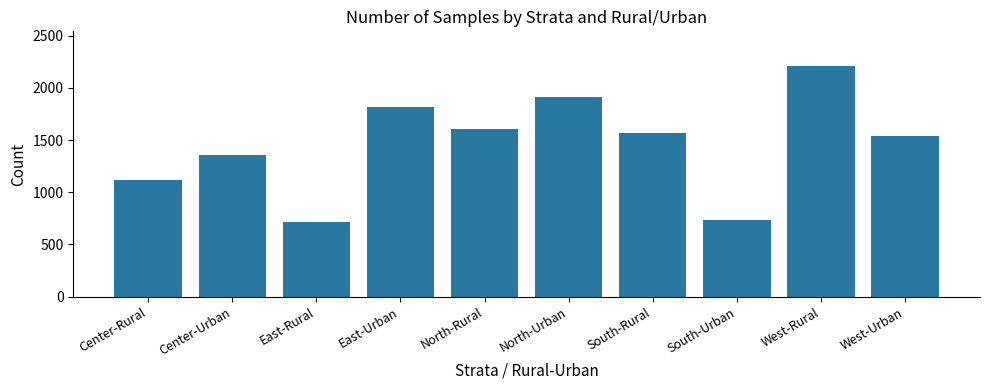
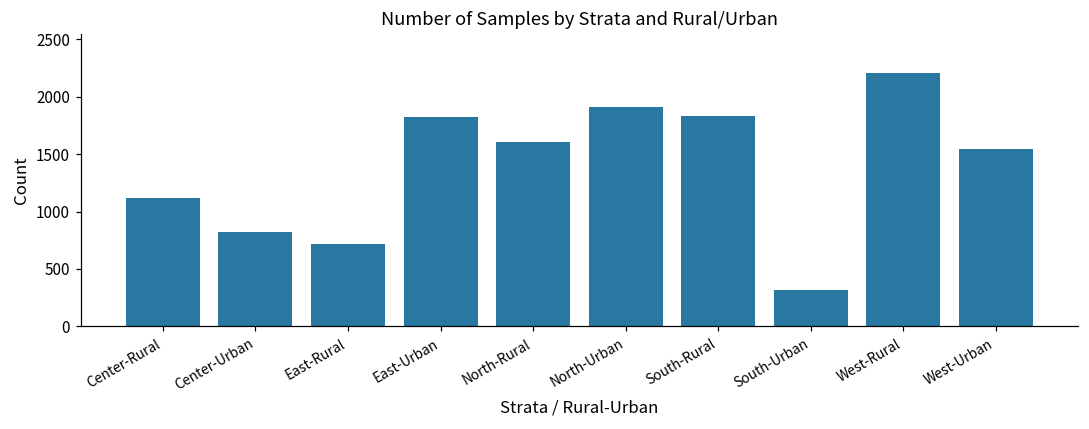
Center-Urban: 1360 -> 820
South-Rural: 1570 -> 1830
South-Urban: 740 -> 320
